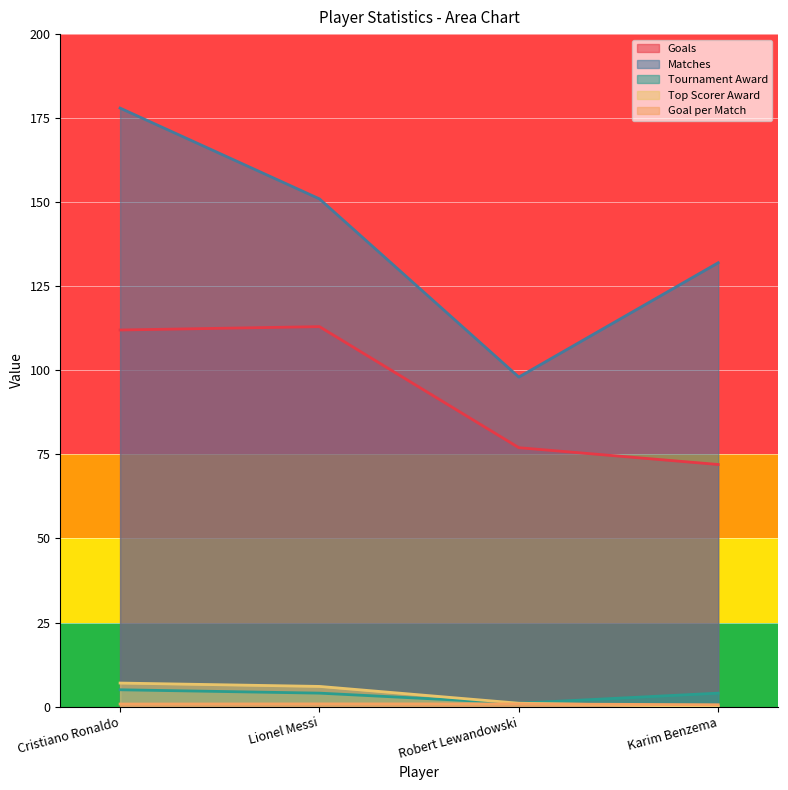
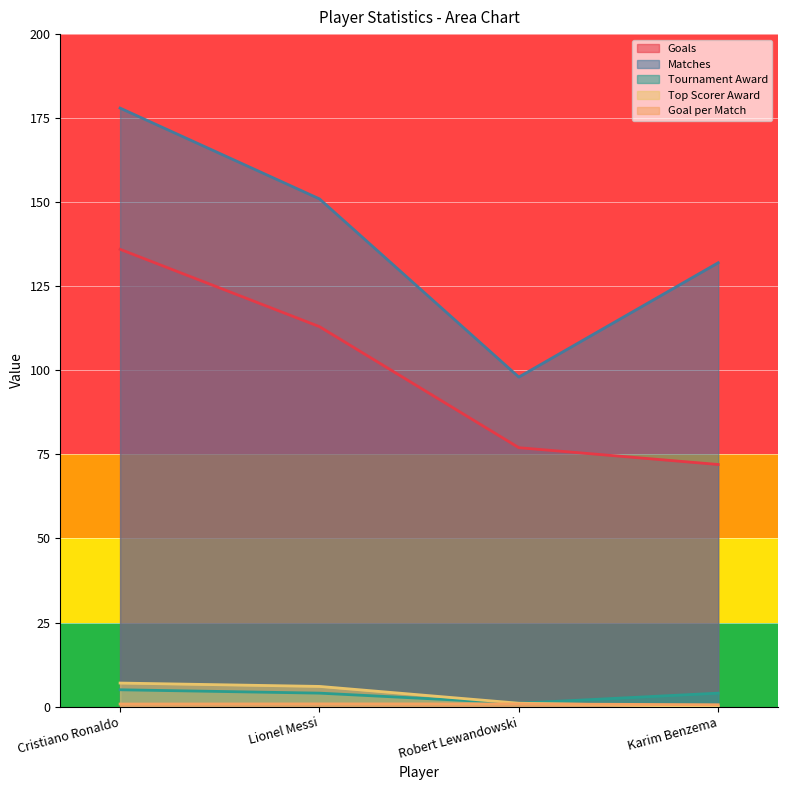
Goals, Cristiano Ronaldo: 112 -> 136
